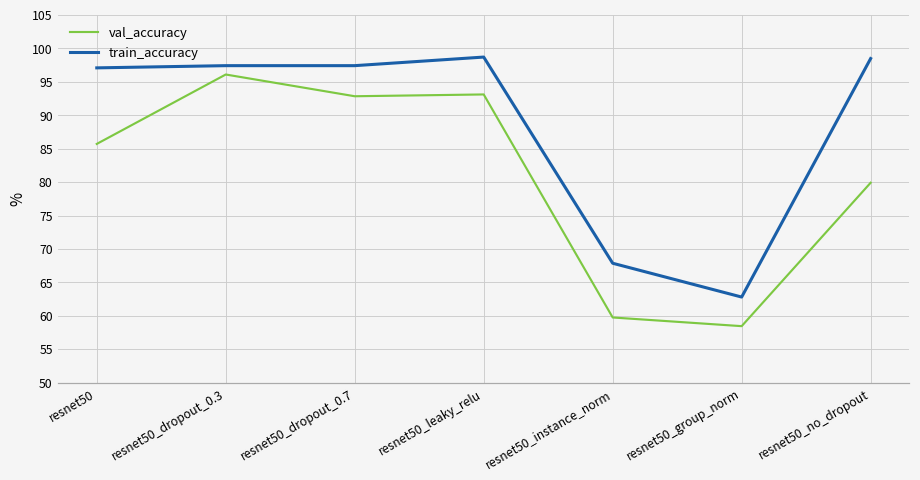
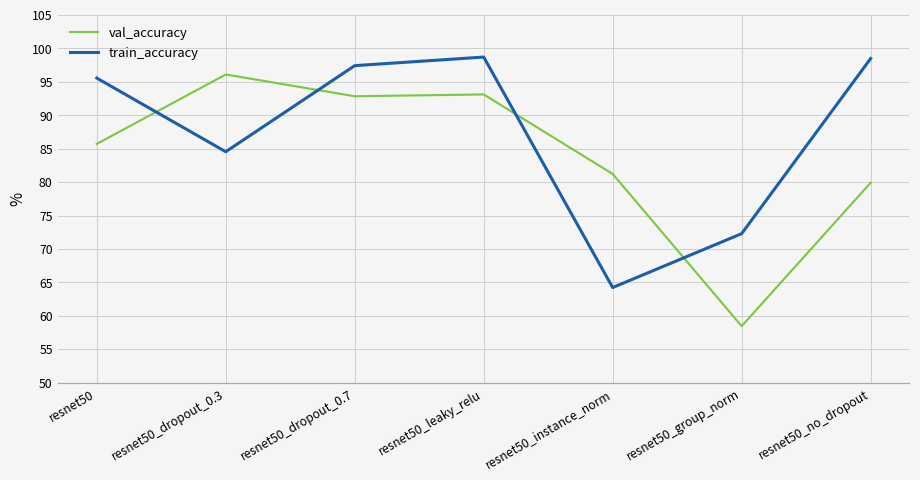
train_accuracy, resnet50: 97 -> 96
train_accuracy, resnet50_dropout_0.3: 97 -> 85
val_accuracy, resnet50_instance_norm: 60 -> 81
train_accuracy, resnet50_instance_norm: 68 -> 64
train_accuracy, resnet50_group_norm: 63 -> 72
